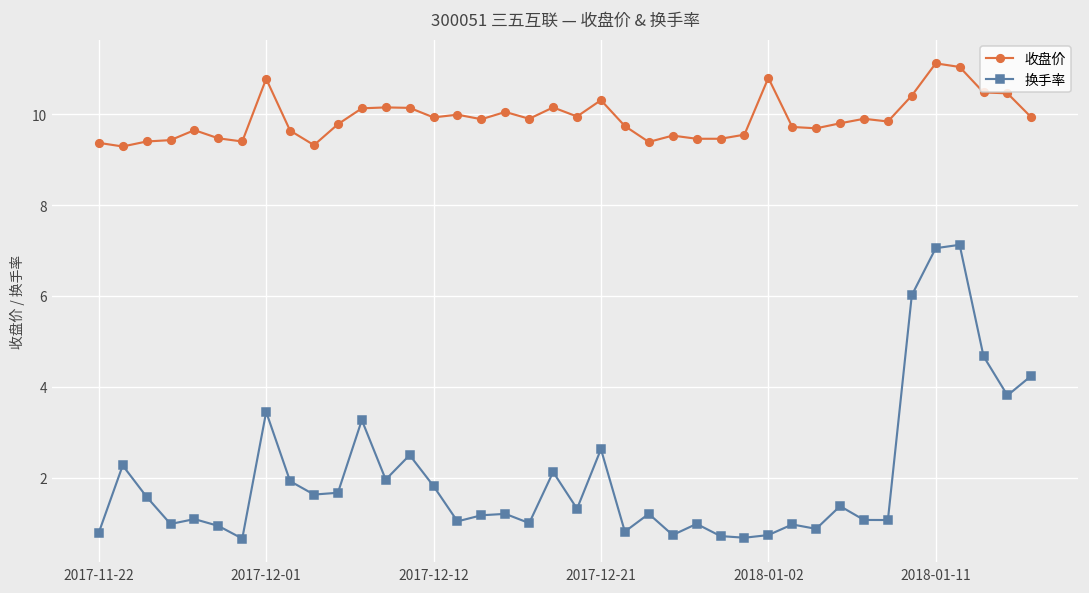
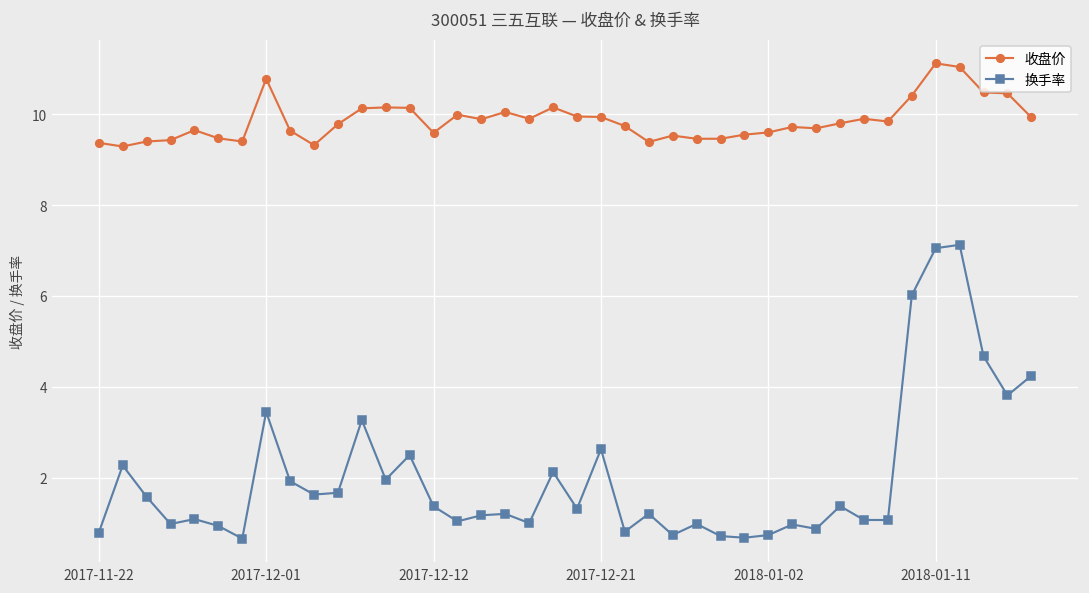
收盘价, 2017-12-12: 9.9 -> 9.6
换手率, 2017-12-12: 1.8 -> 1.4
收盘价, 2017-12-21: 10.3 -> 9.9
收盘价, 2018-01-02: 10.8 -> 9.6
